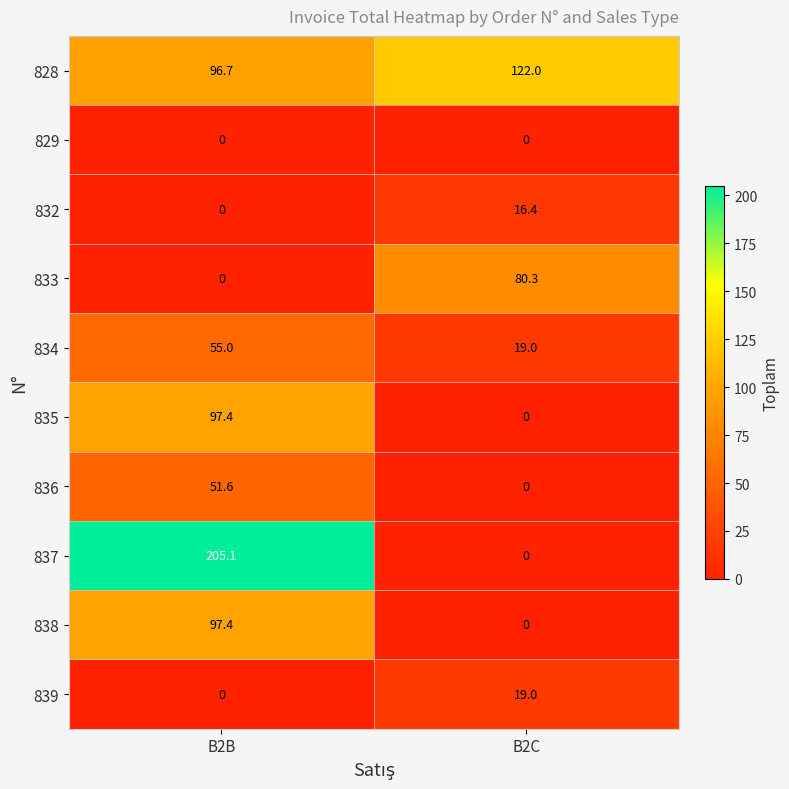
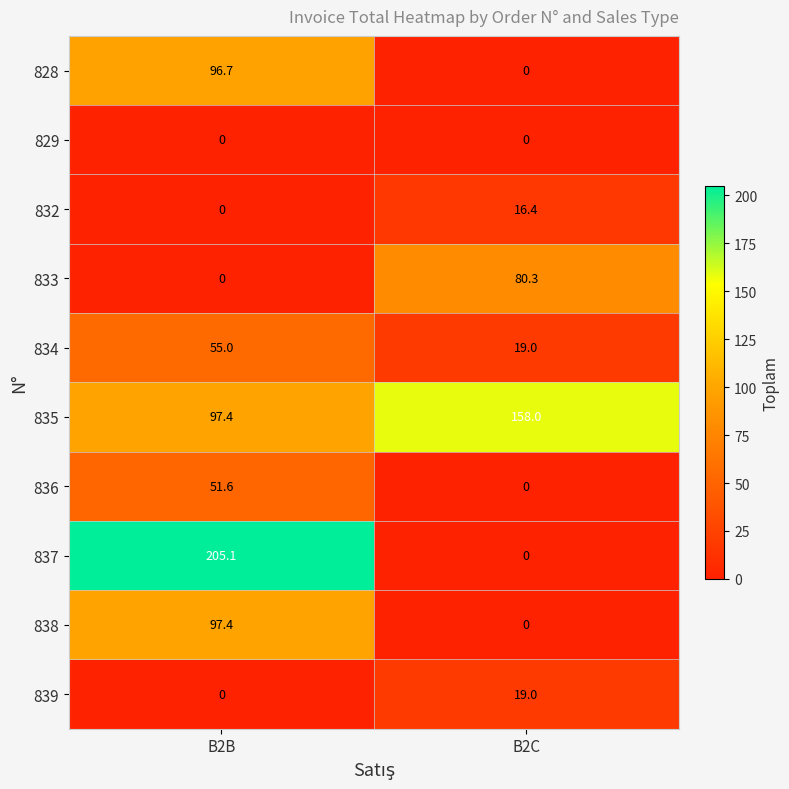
828, B2C: 122.0 -> 0
835, B2C: 0 -> 158.0
